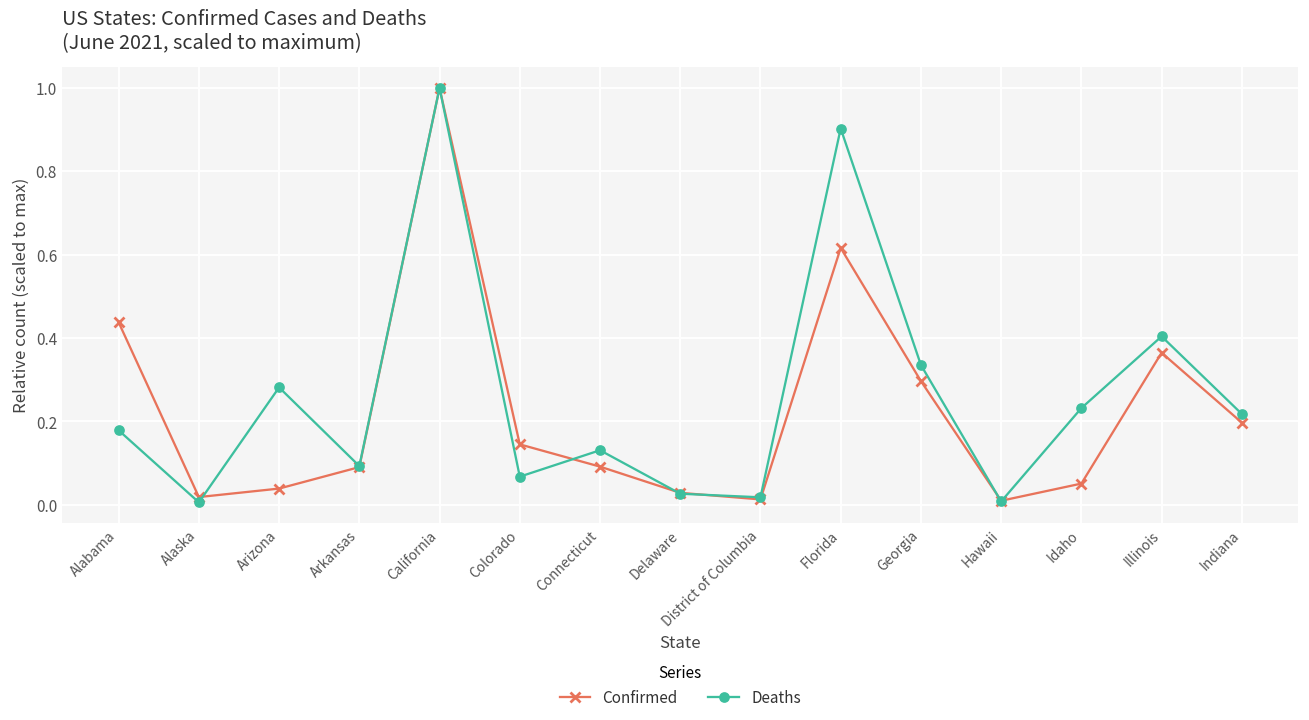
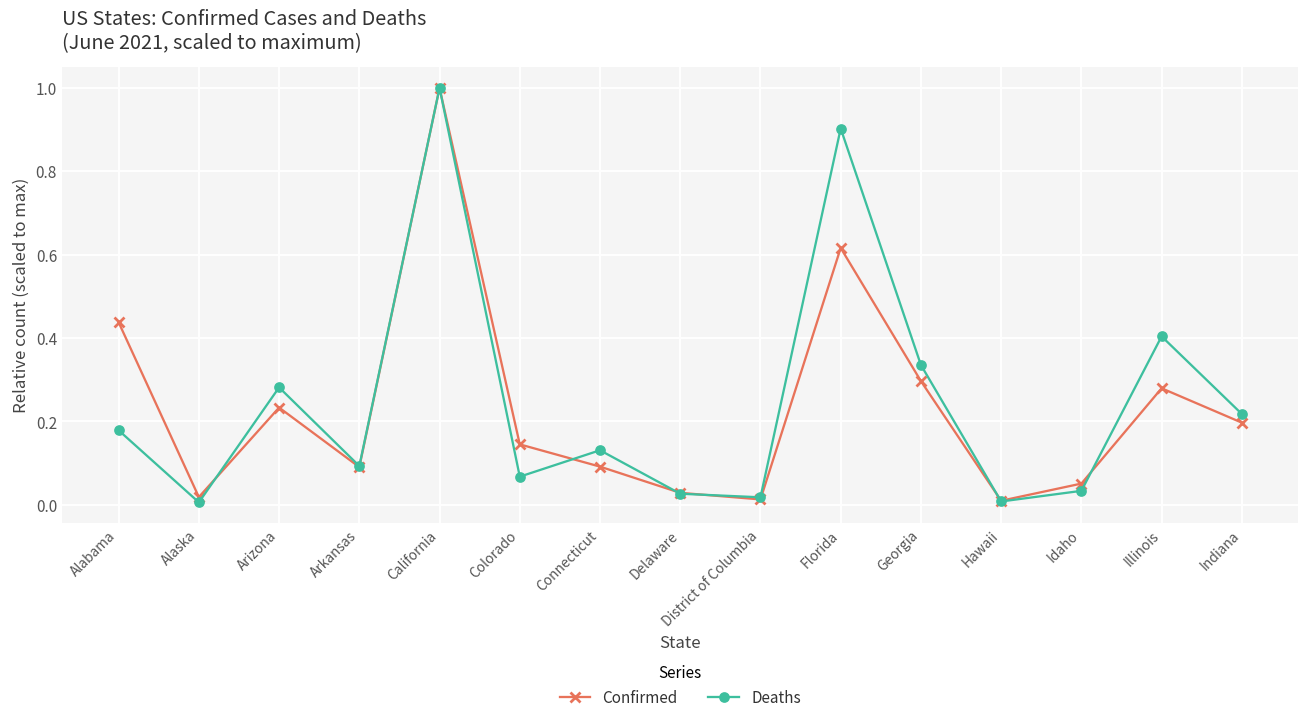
Confirmed, Arizona: 0.04 -> 0.23
Deaths, Idaho: 0.23 -> 0.03
Confirmed, Illinois: 0.36 -> 0.28
